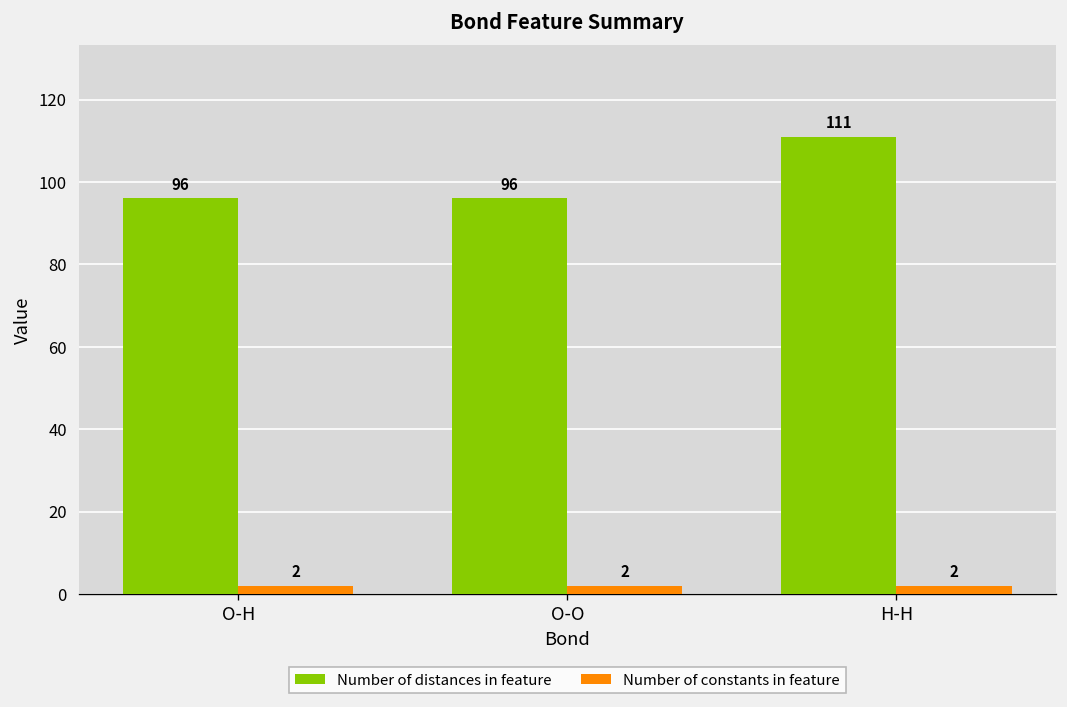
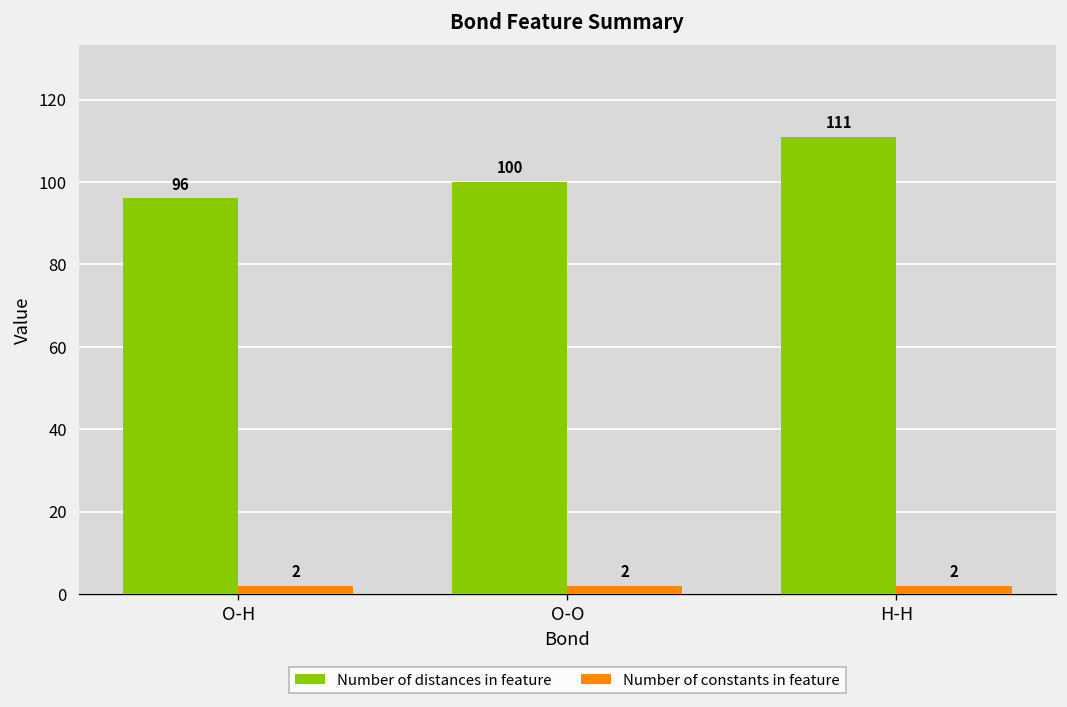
Number of distances in feature, O-O: 96 -> 100
